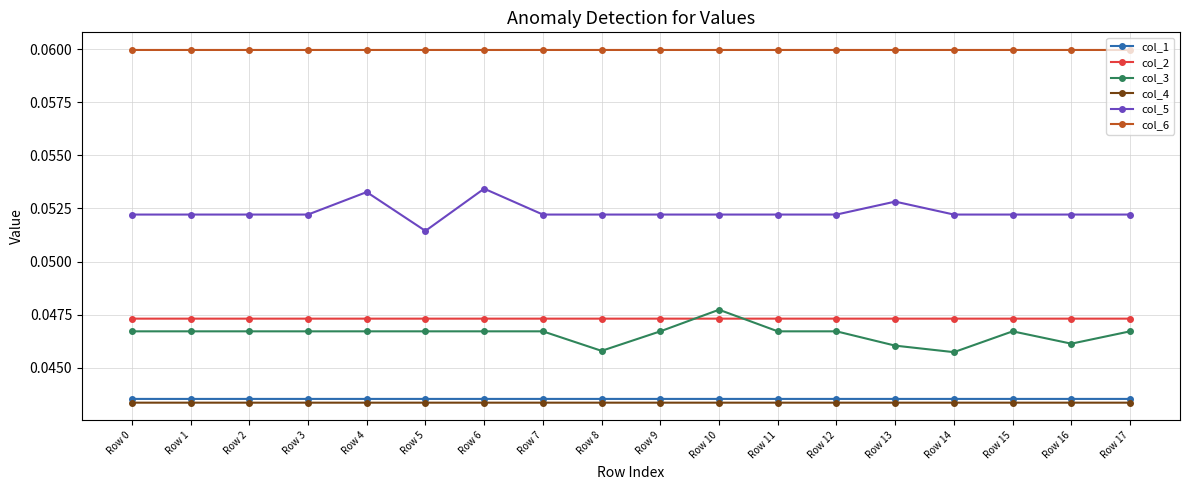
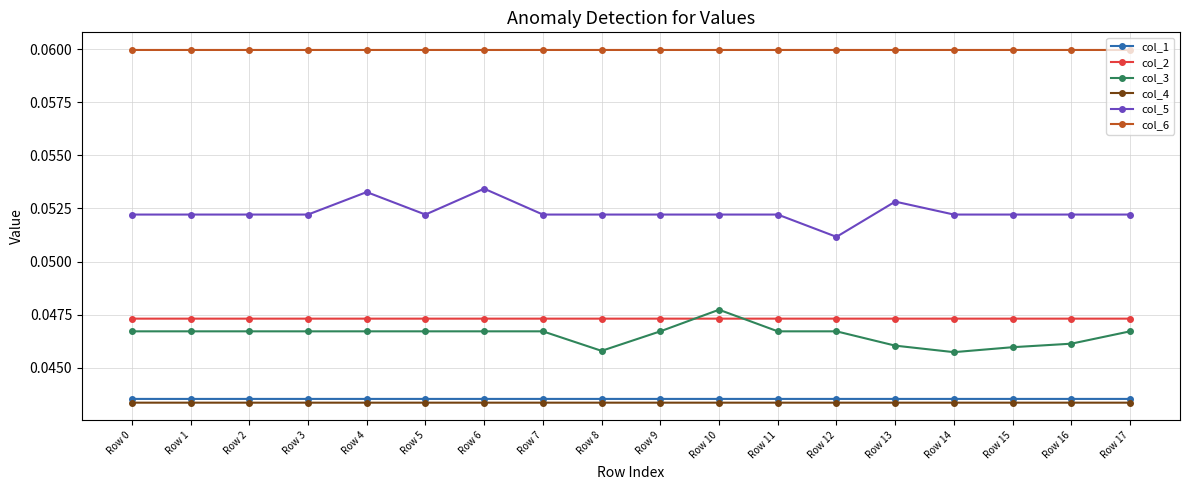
col_5, Row 5: 0.0514 -> 0.0522
col_5, Row 12: 0.0522 -> 0.0512
col_3, Row 15: 0.0467 -> 0.0460
